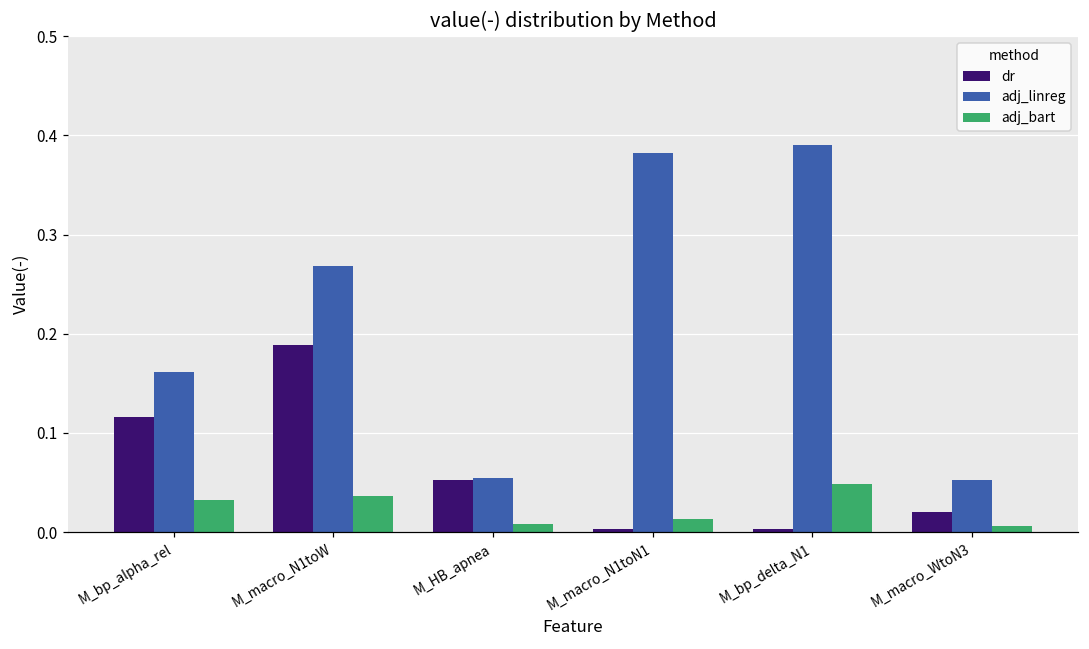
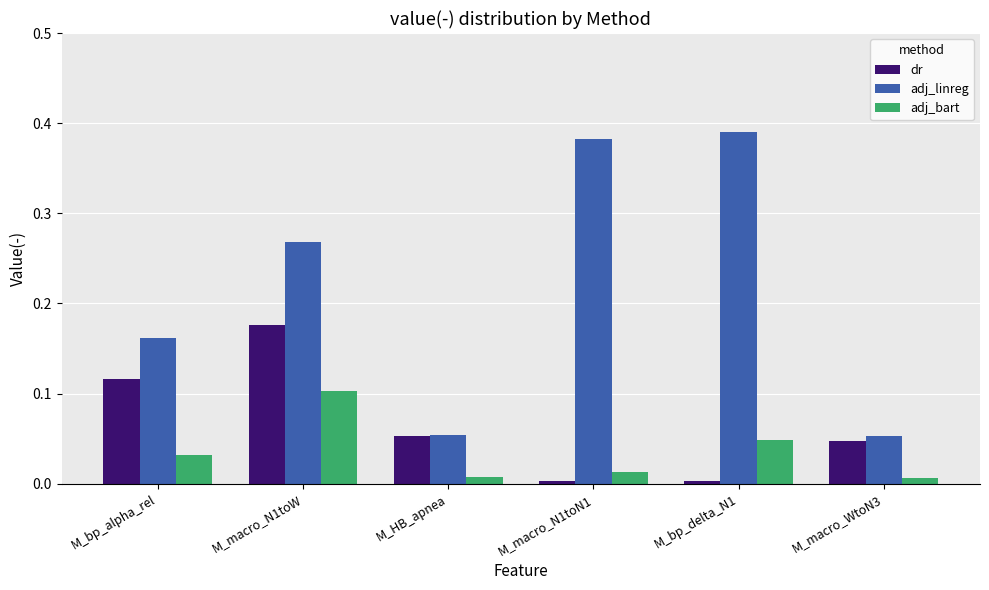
dr, M_macro_N1toW: 0.19 -> 0.18
adj_bart, M_macro_N1toW: 0.04 -> 0.10
dr, M_macro_WtoN3: 0.02 -> 0.05
